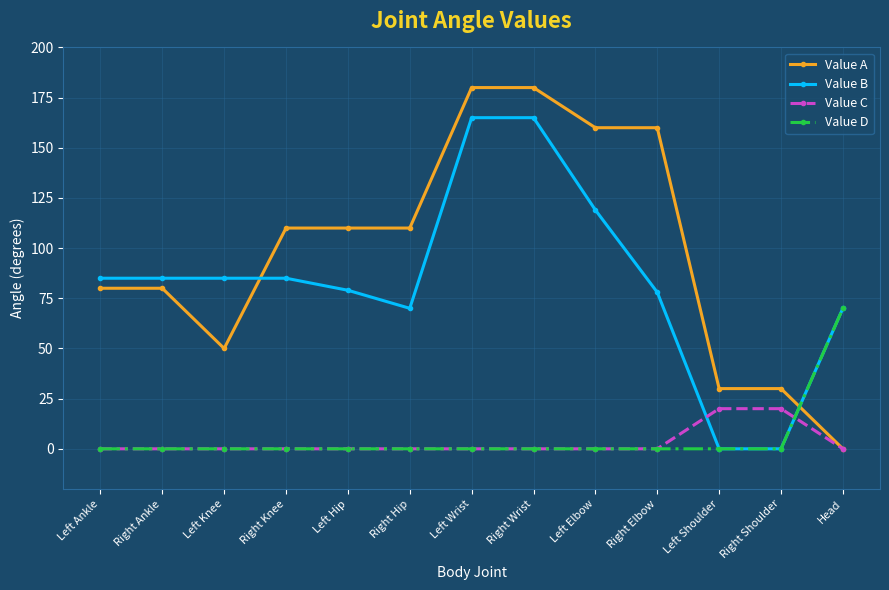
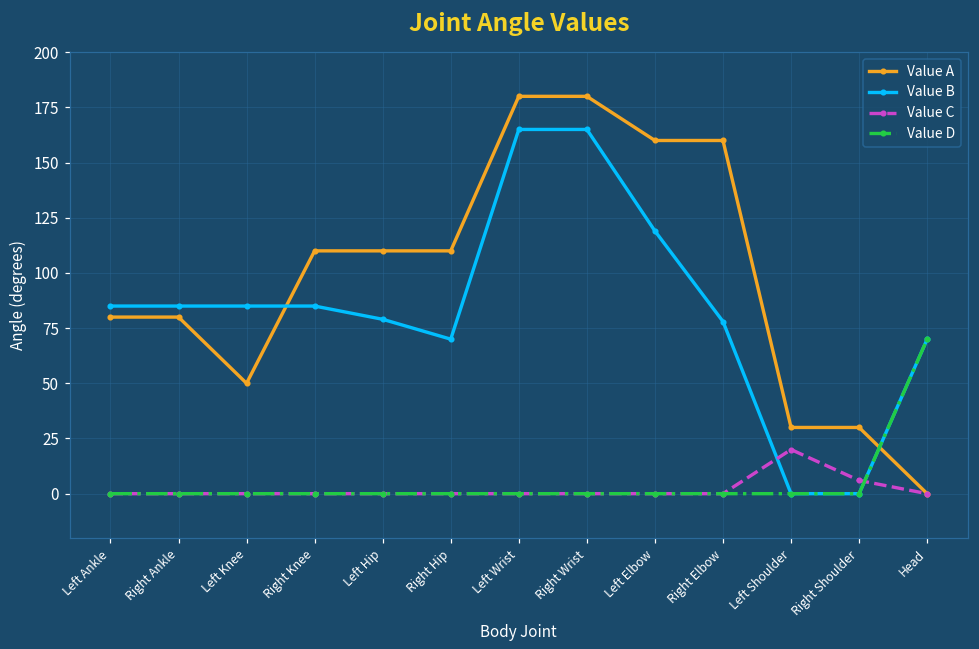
Value C, Right Shoulder: 20 -> 6
